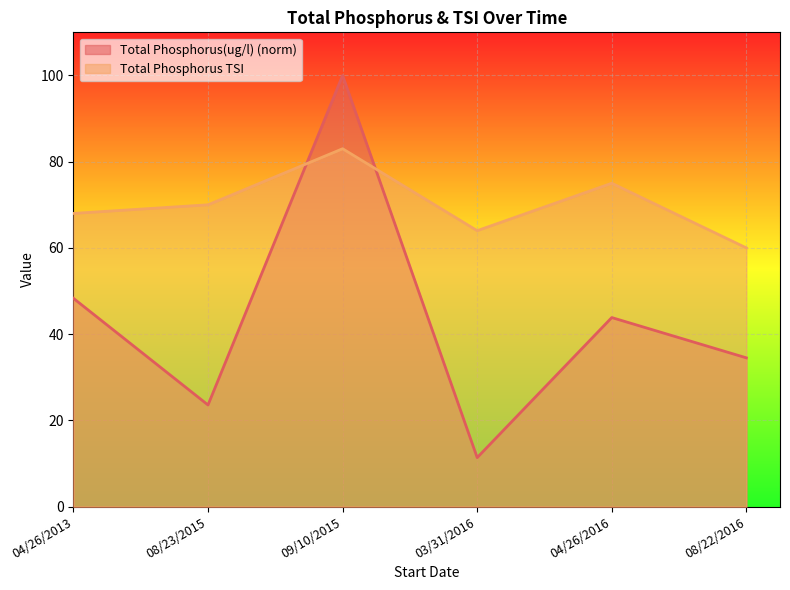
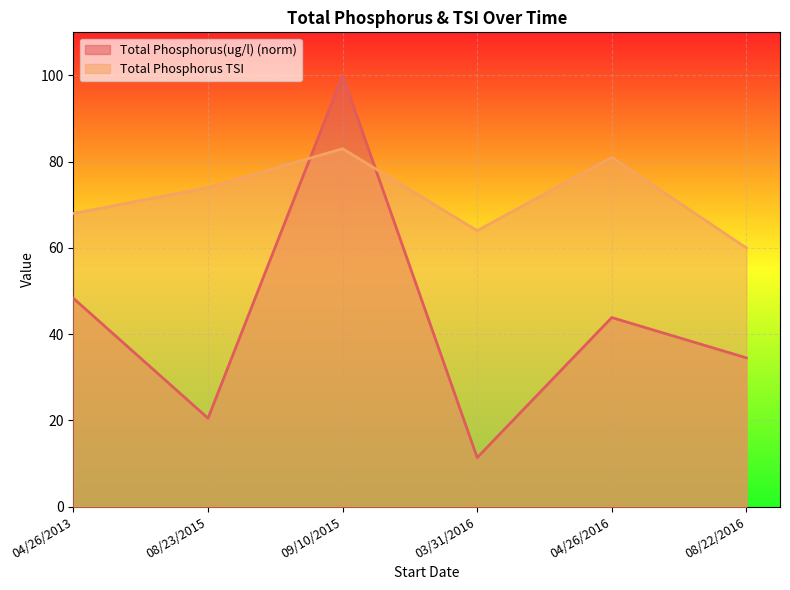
Total Phosphorus(ug/l) (norm), 08/23/2015: 24 -> 20
Total Phosphorus TSI, 08/23/2015: 70 -> 74
Total Phosphorus TSI, 04/26/2016: 75 -> 81
